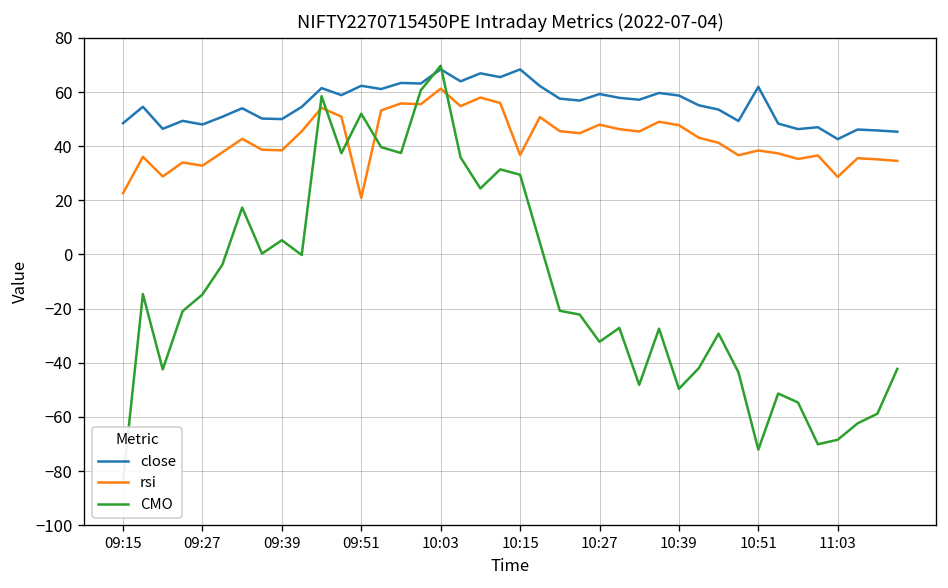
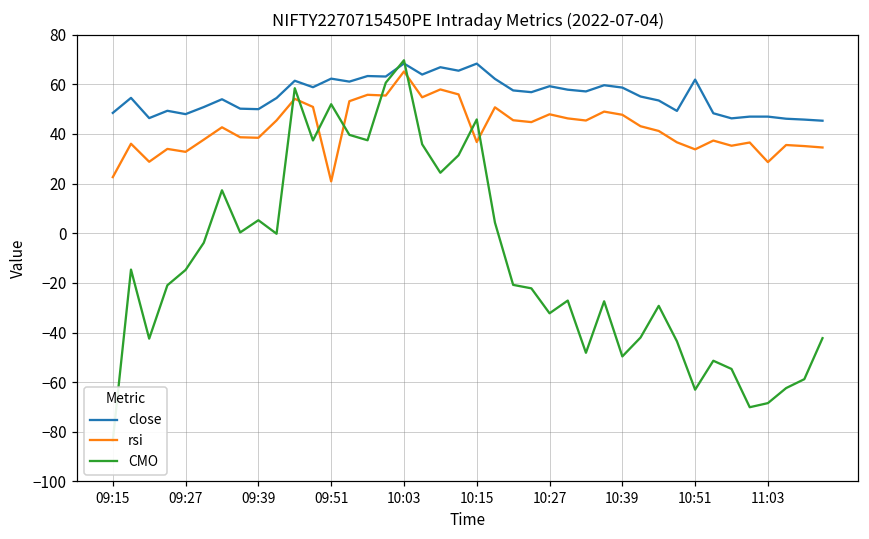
rsi, 10:03: 61 -> 65
CMO, 10:15: 29 -> 46
rsi, 10:51: 38 -> 34
CMO, 10:51: -72 -> -63
close, 11:03: 43 -> 47
